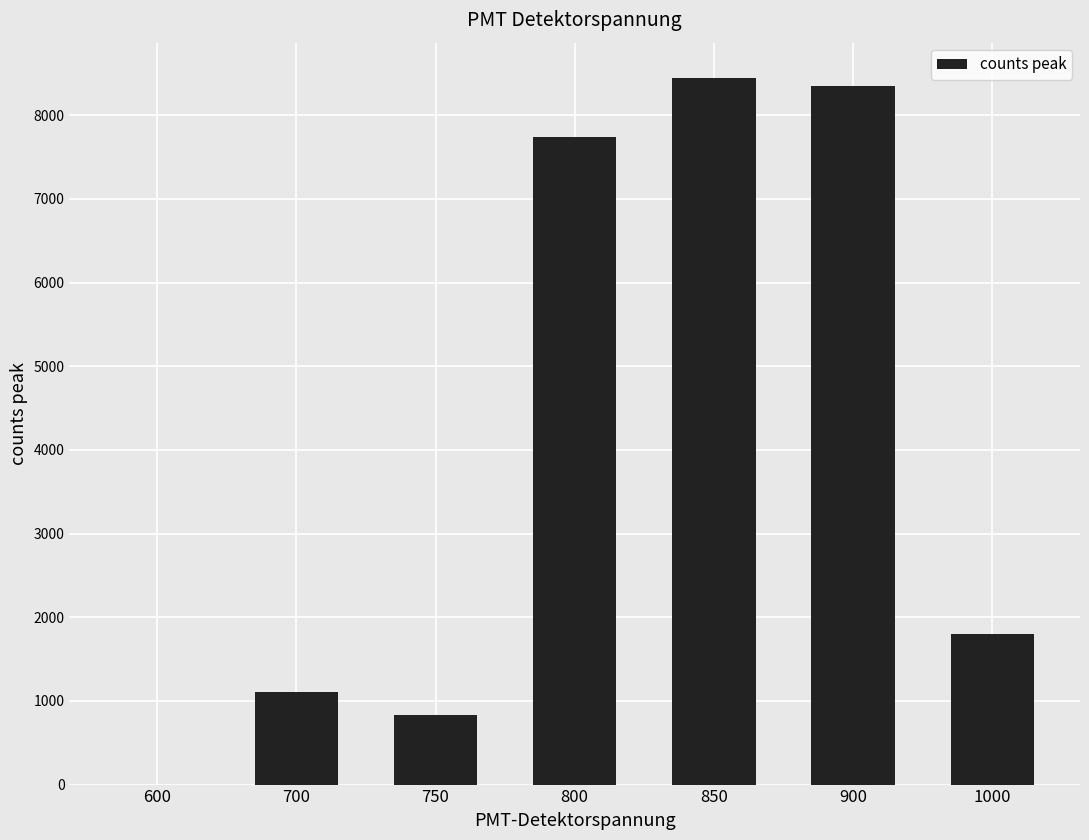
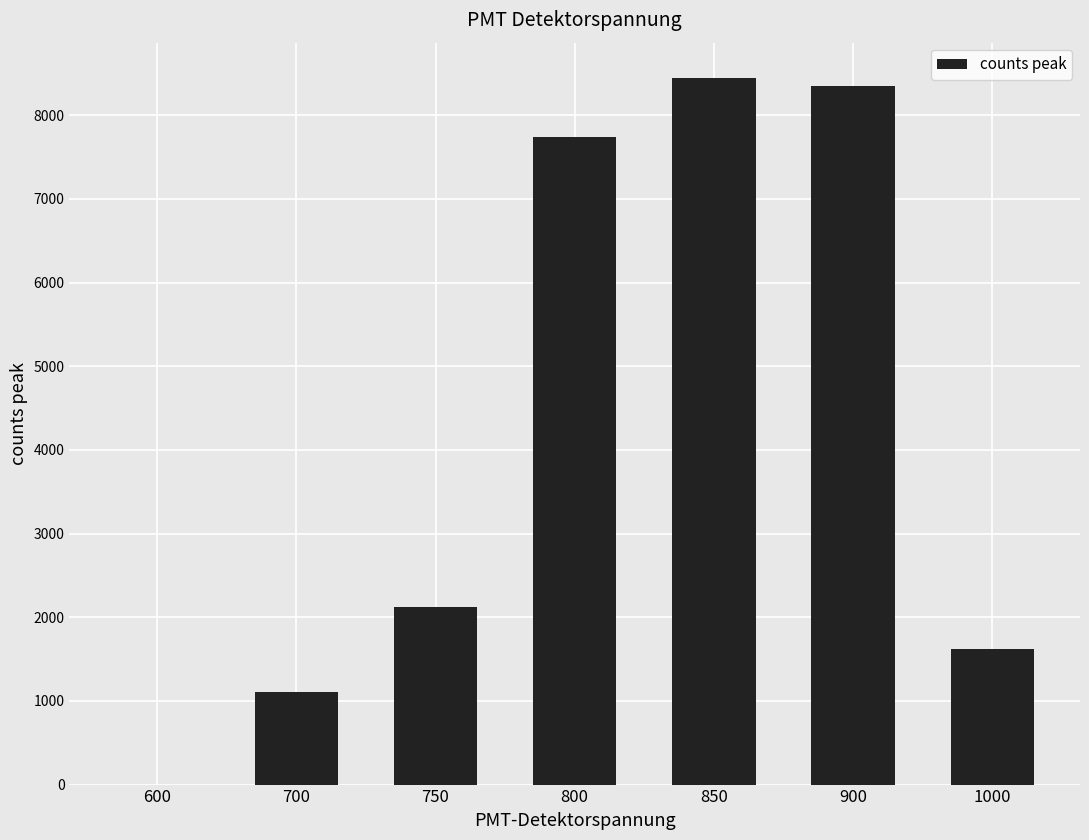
750: 800 -> 2100
1000: 1800 -> 1600
